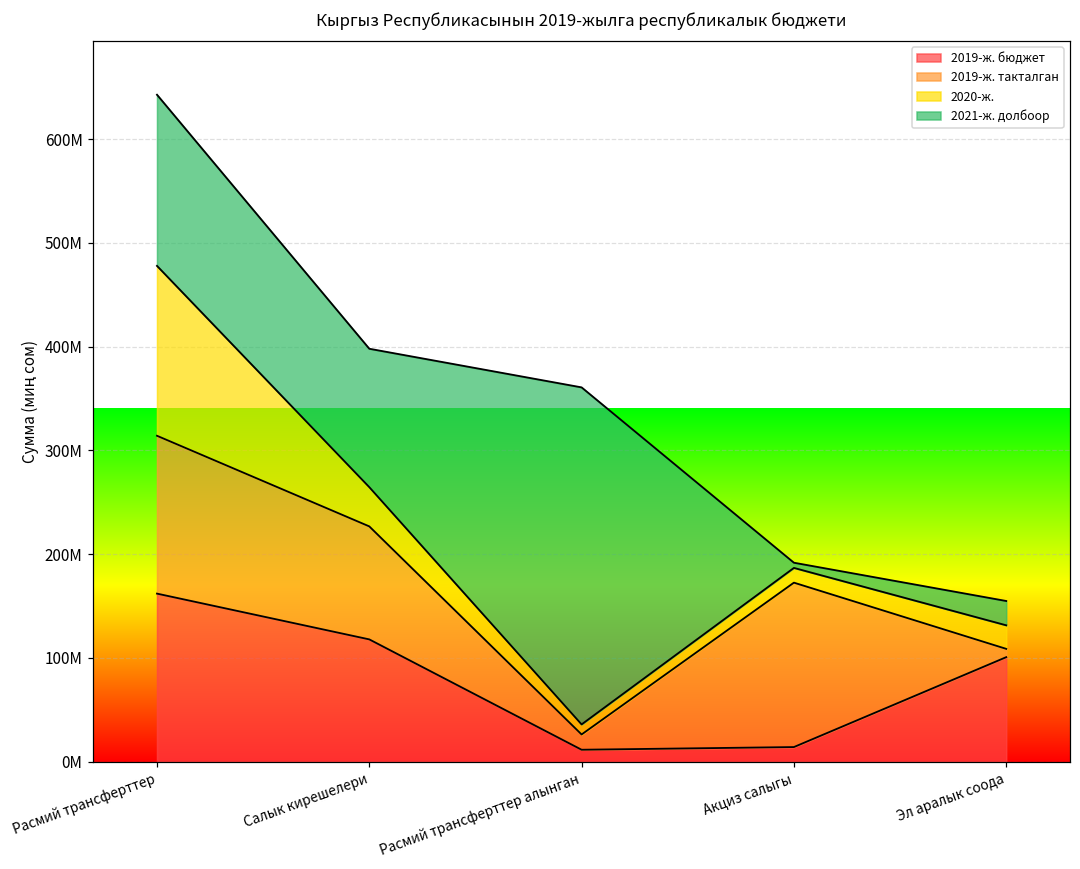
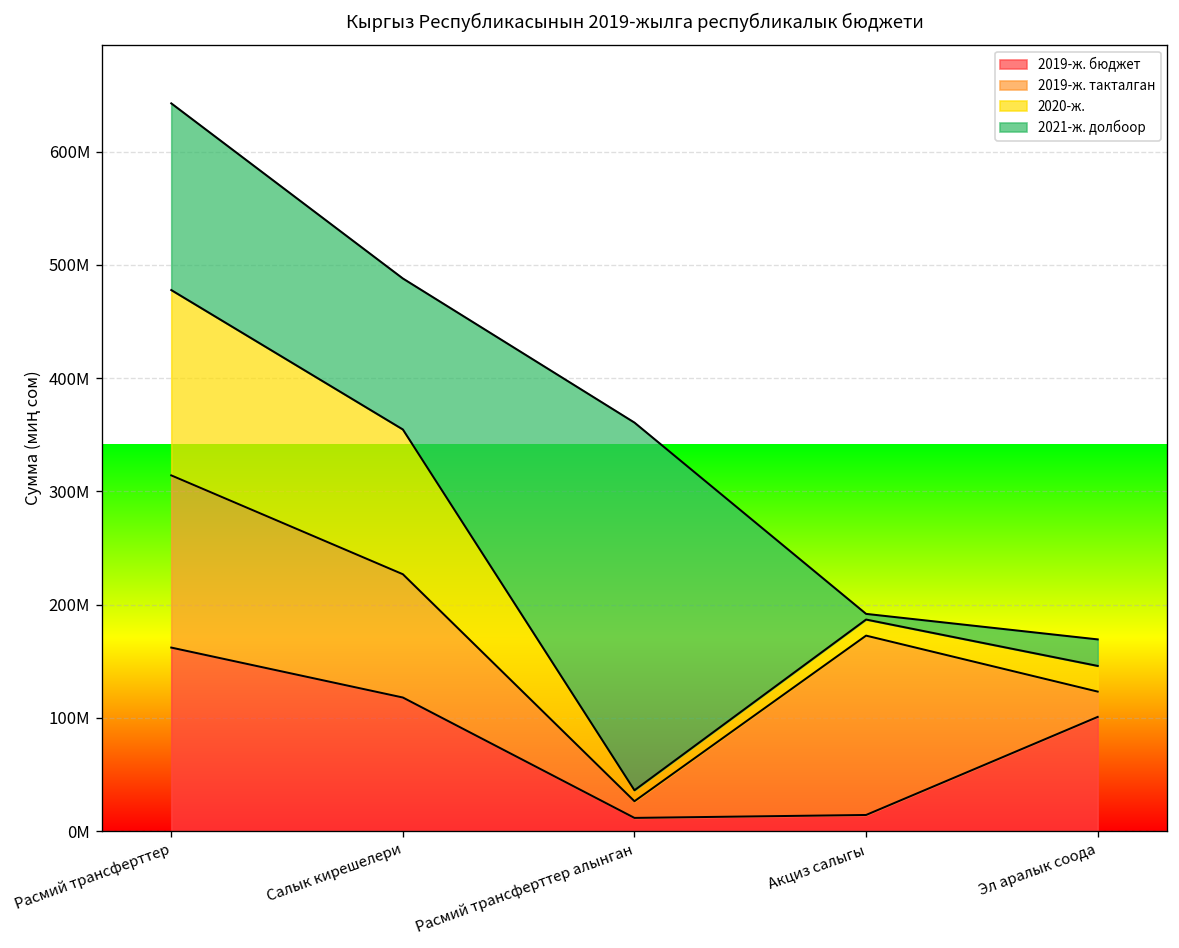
2020-ж., Салык кирешелери: 40000000 -> 130000000
2019-ж. такталган, Эл аралык соода: 10000000 -> 20000000
